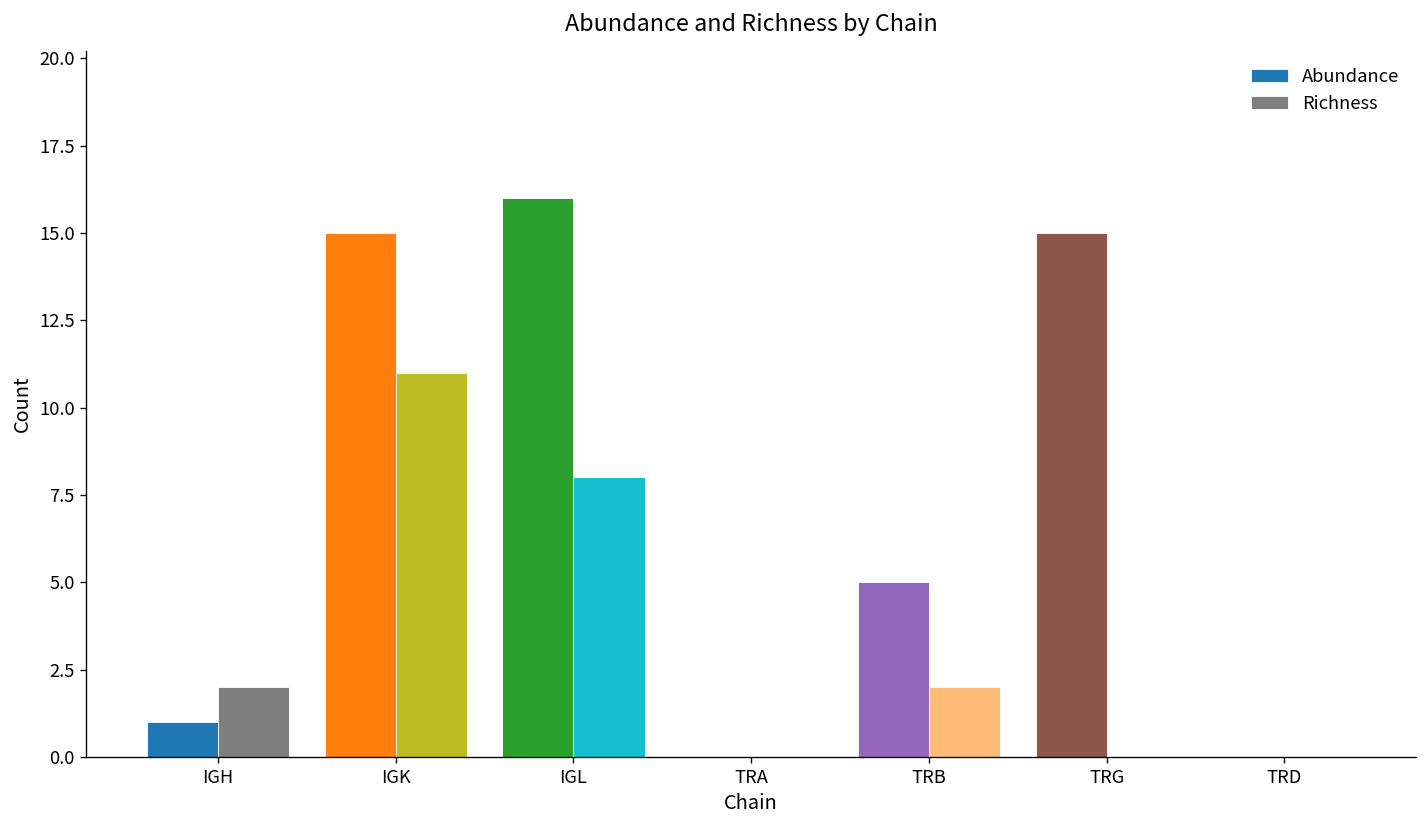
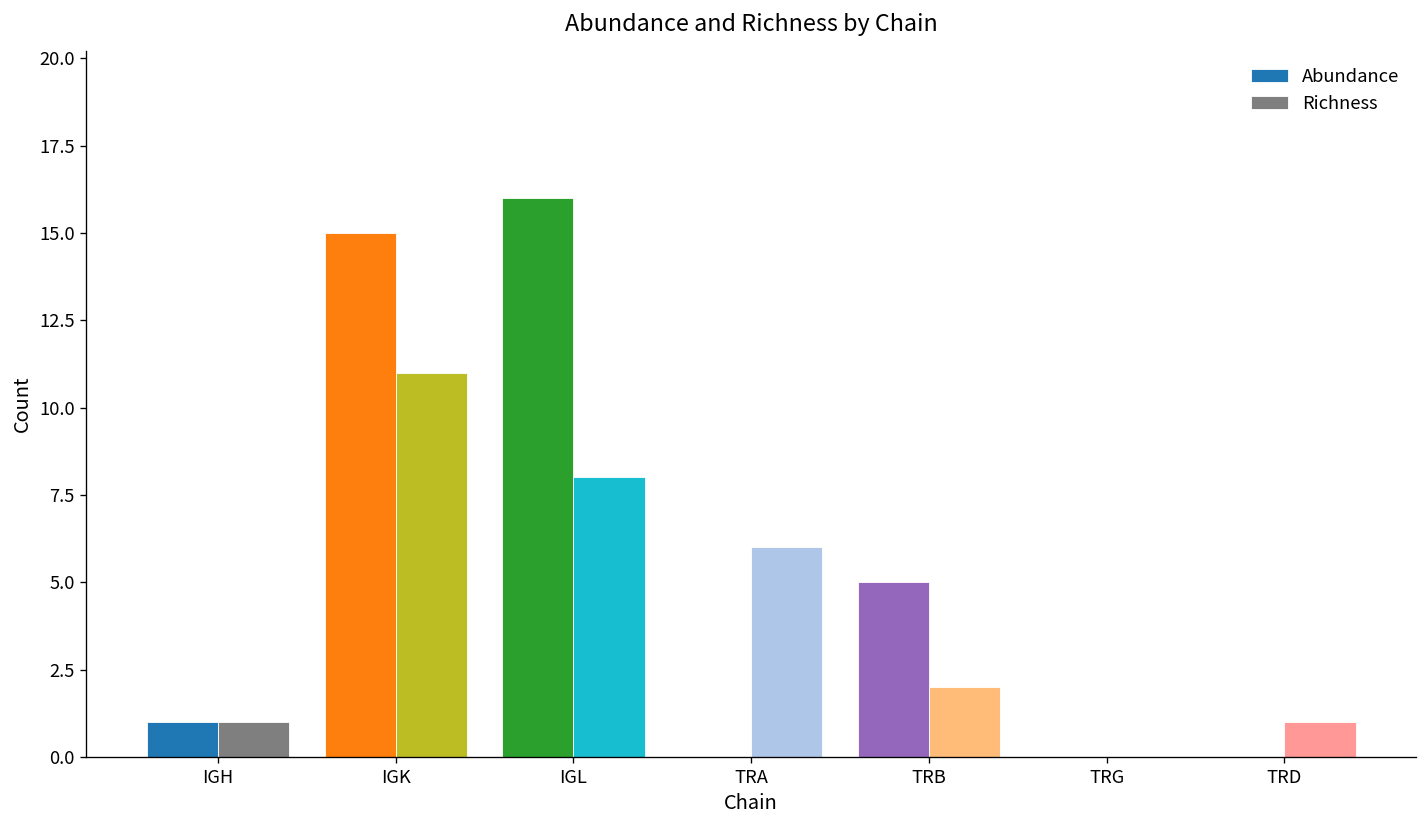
Richness, IGH: 2 -> 1
Richness, TRA: 0 -> 6
Abundance, TRG: 15 -> 0
Richness, TRD: 0 -> 1
